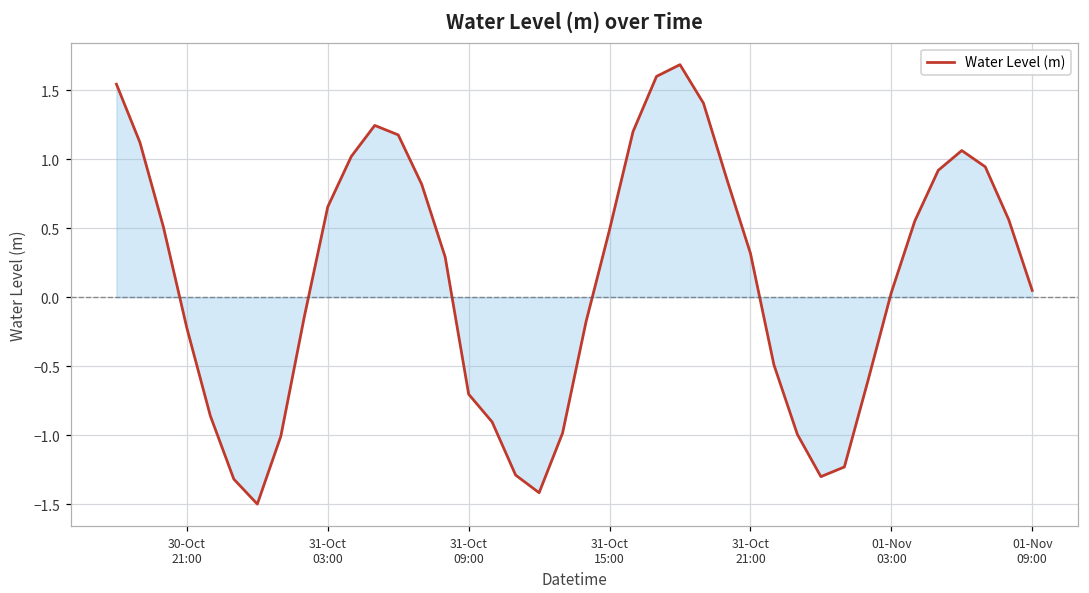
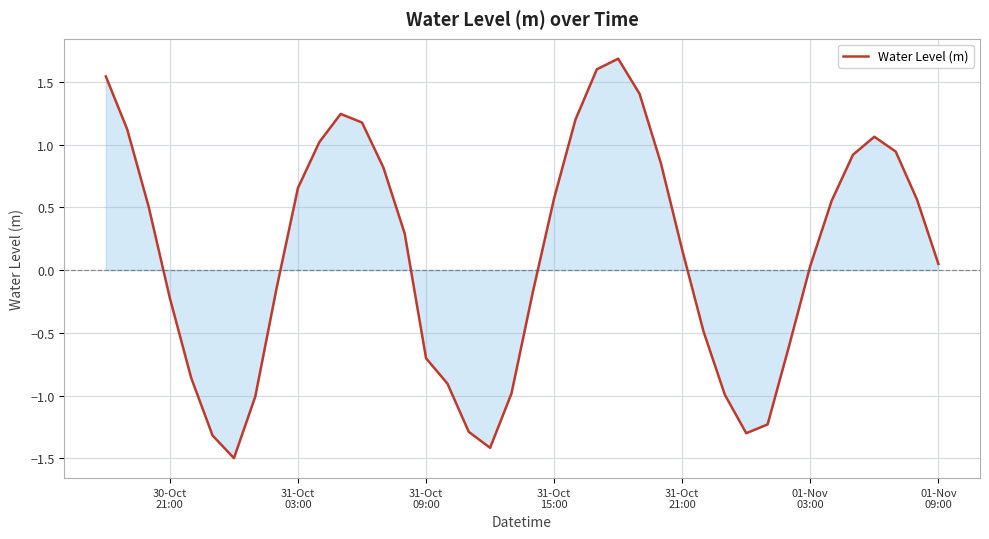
Water Level (m), 31-Oct 15:00: 0.49 -> 0.57
Water Level (m), 31-Oct 21:00: 0.32 -> 0.16
